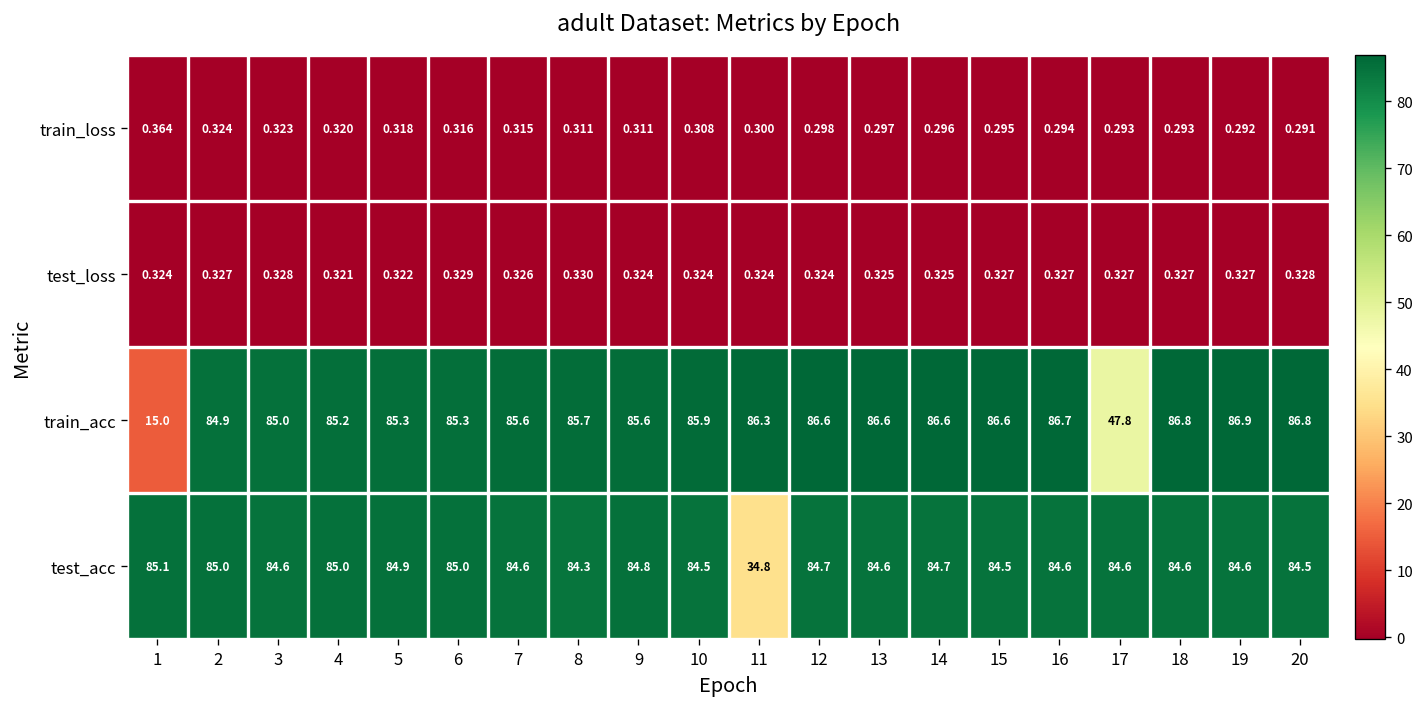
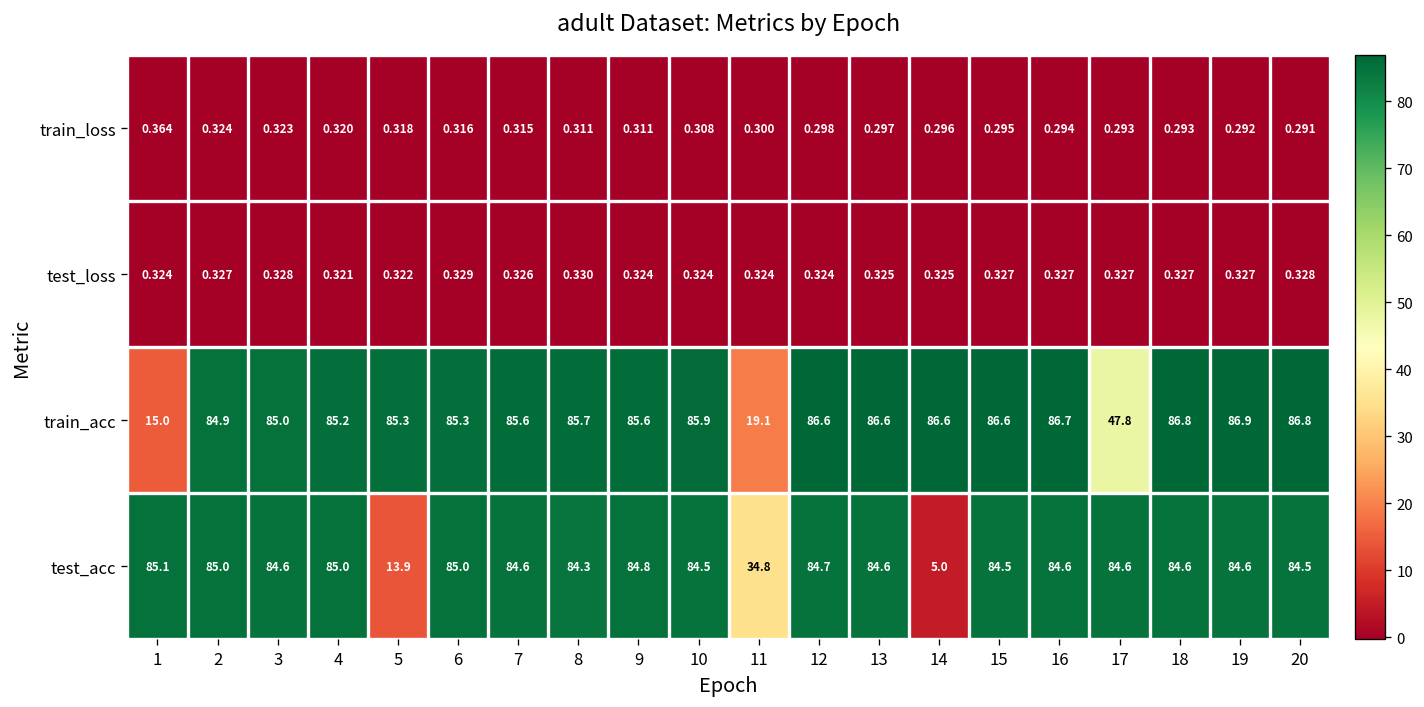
train_acc, 11: 86.3 -> 19.1
test_acc, 5: 84.9 -> 13.9
test_acc, 14: 84.7 -> 5.0
